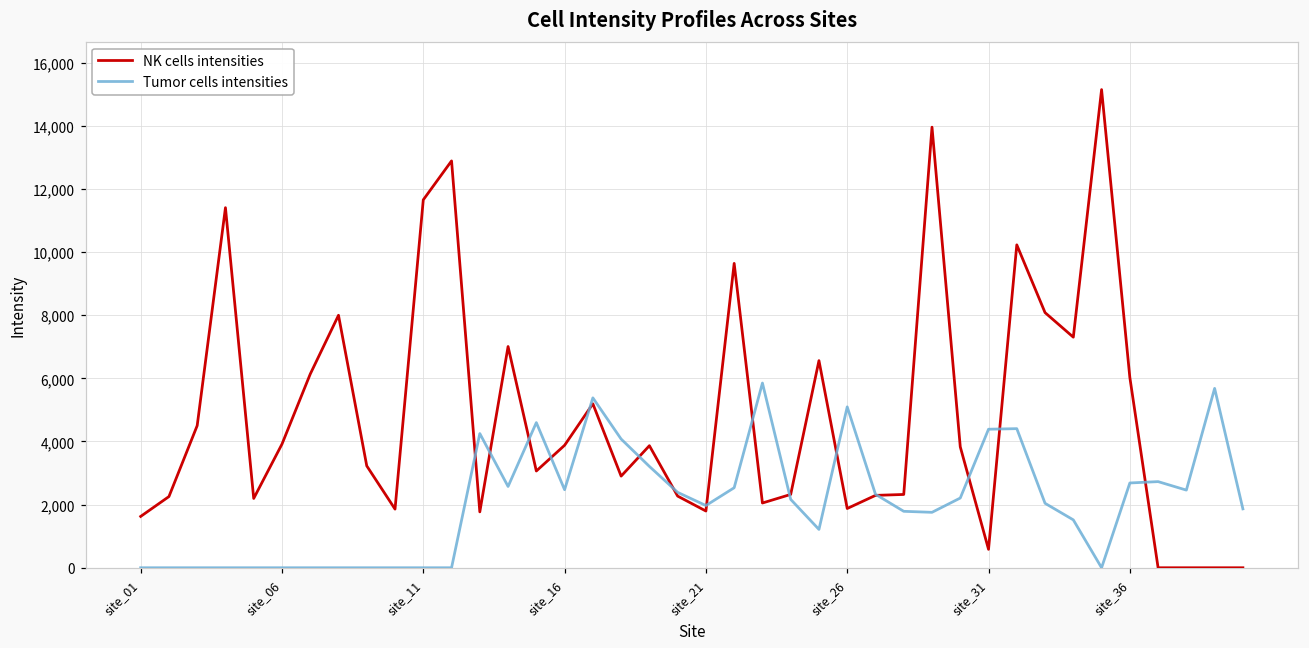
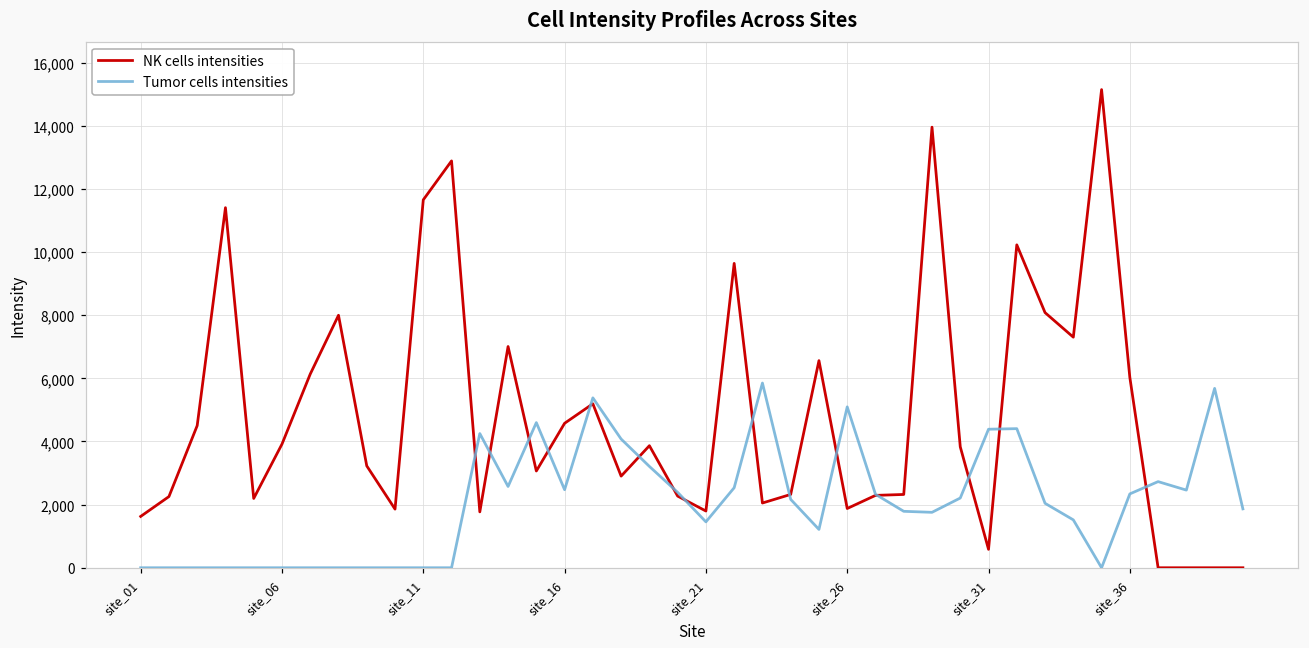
NK cells intensities, site_16: 3,900 -> 4,600
Tumor cells intensities, site_21: 2,000 -> 1,500
Tumor cells intensities, site_36: 2,700 -> 2,300
